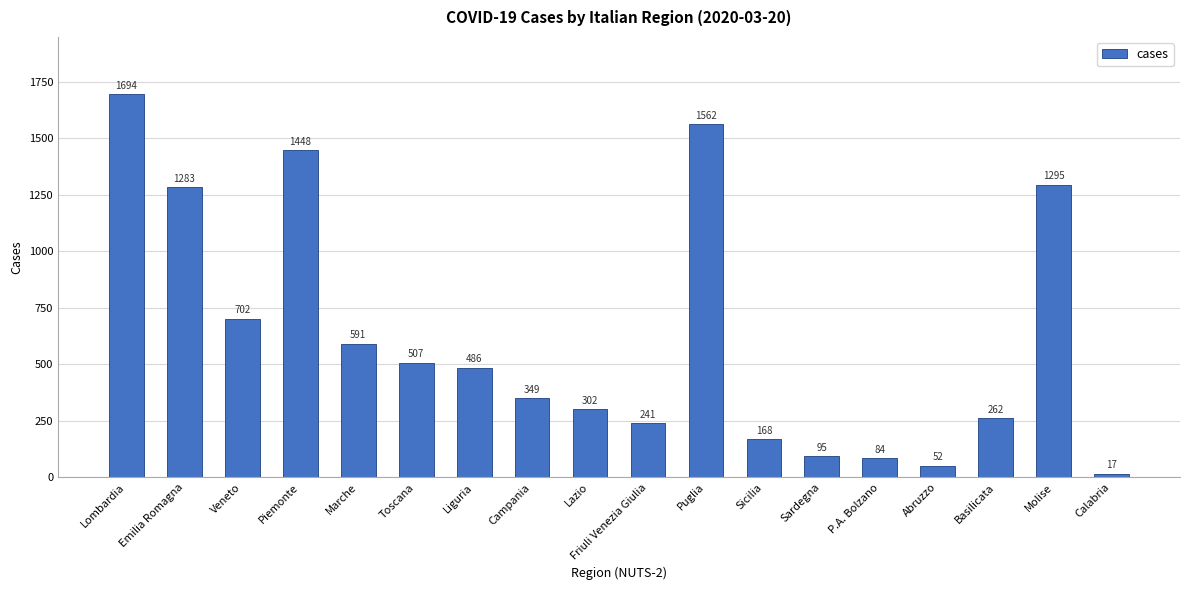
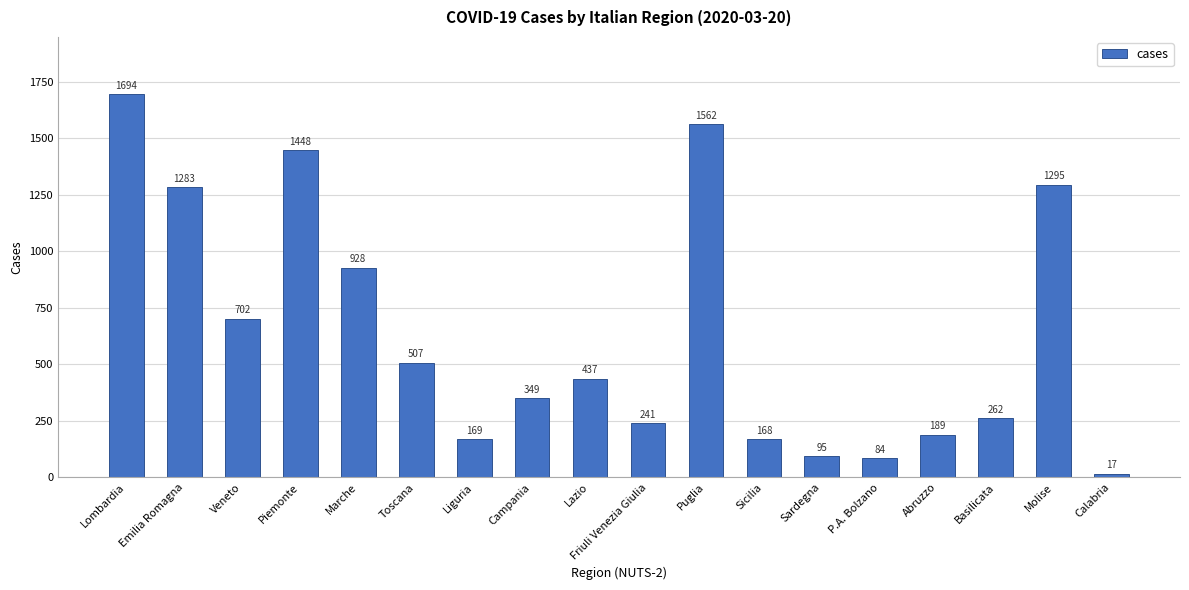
Marche: 591 -> 928
Liguria: 486 -> 169
Lazio: 302 -> 437
Abruzzo: 52 -> 189
